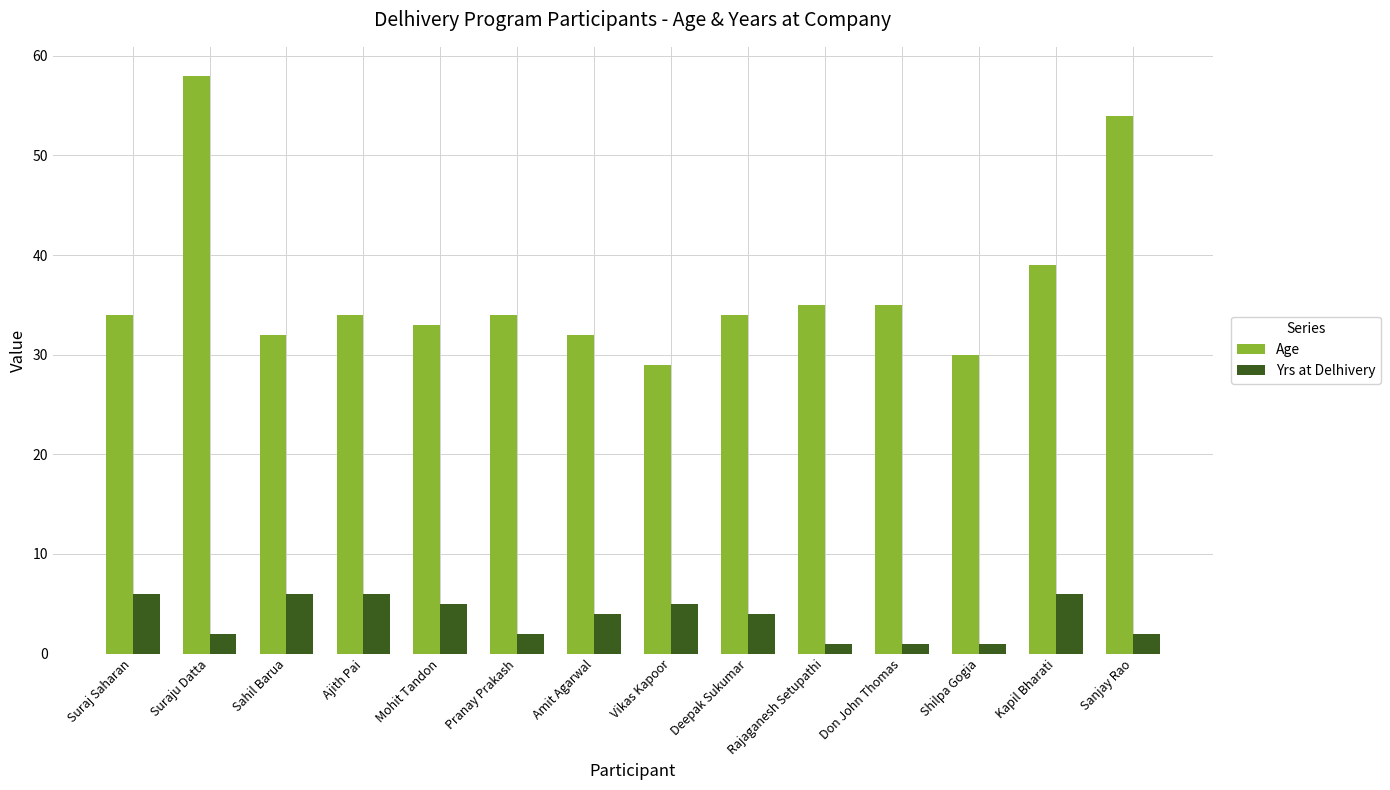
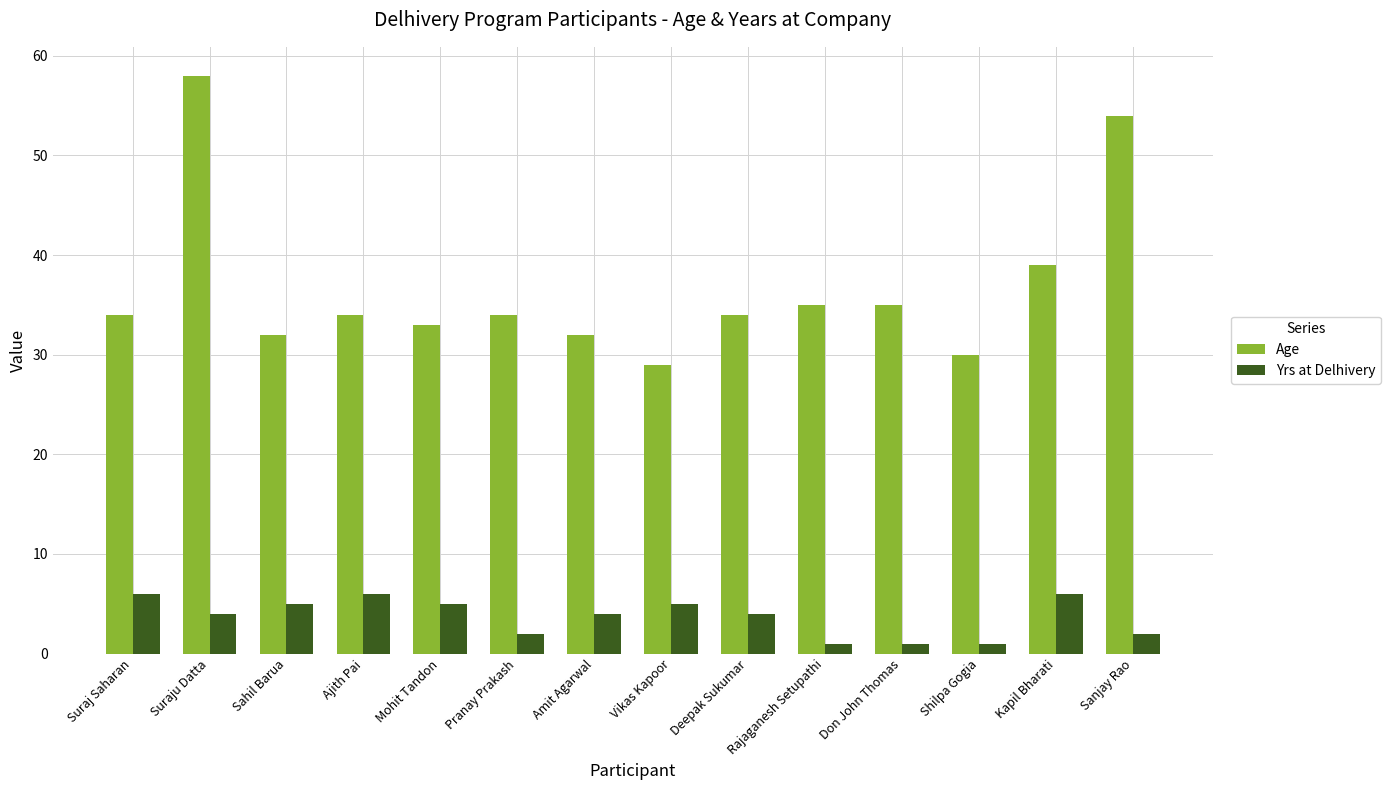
Yrs at Delhivery, Suraju Datta: 2 -> 4
Yrs at Delhivery, Sahil Barua: 6 -> 5
